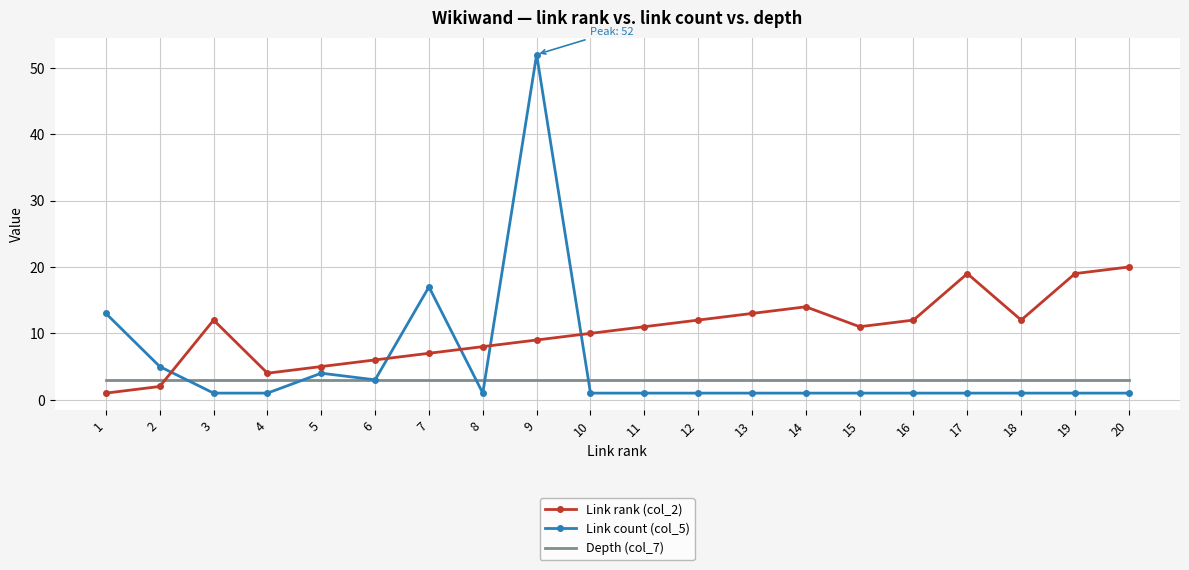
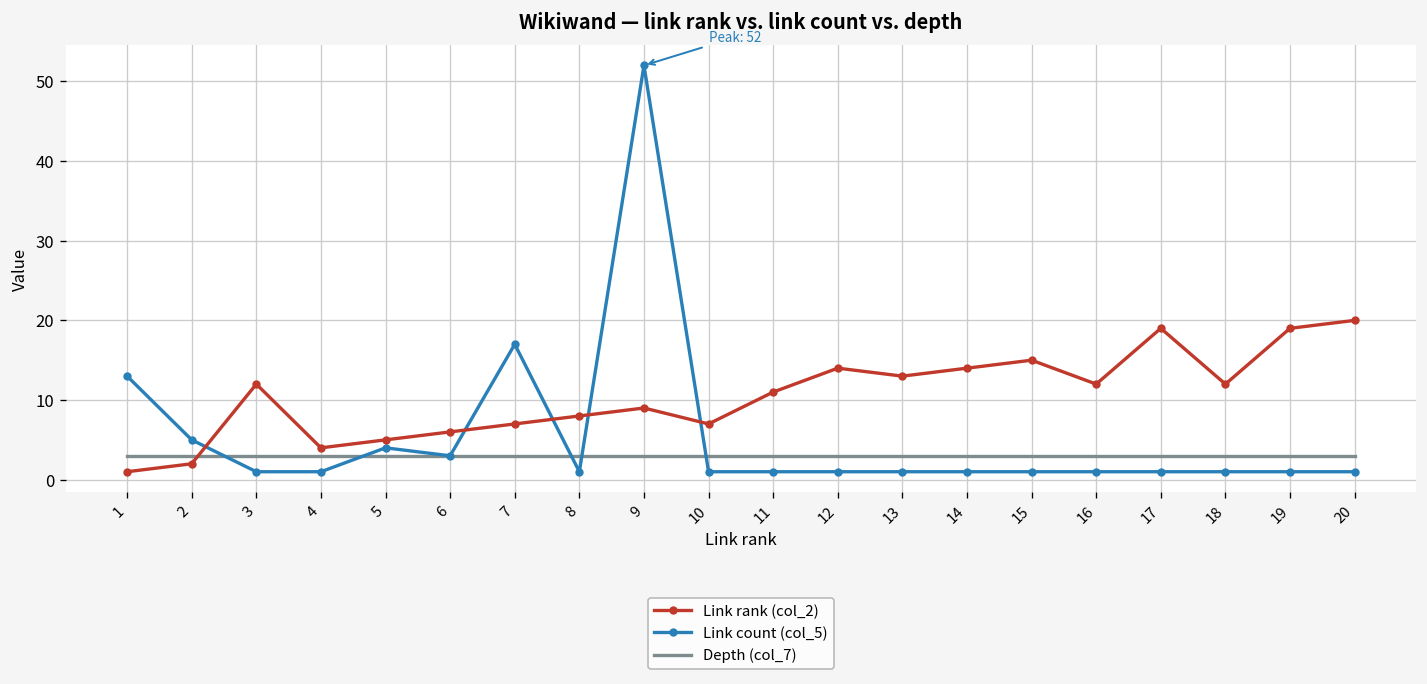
Link rank (col_2), 10: 10 -> 7
Link rank (col_2), 12: 12 -> 14
Link rank (col_2), 15: 11 -> 15
